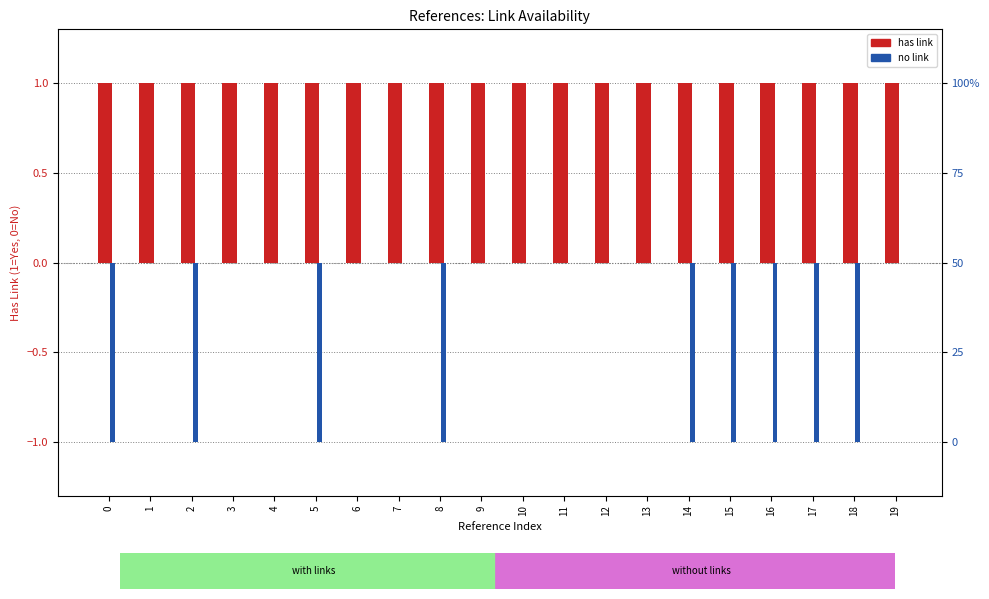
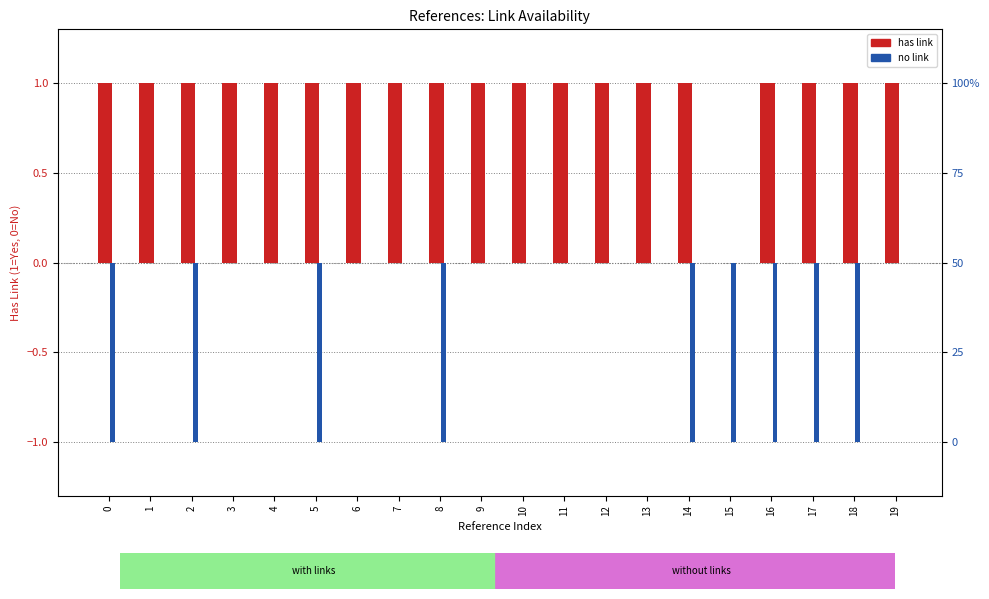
has link, 15: 1 -> 0
